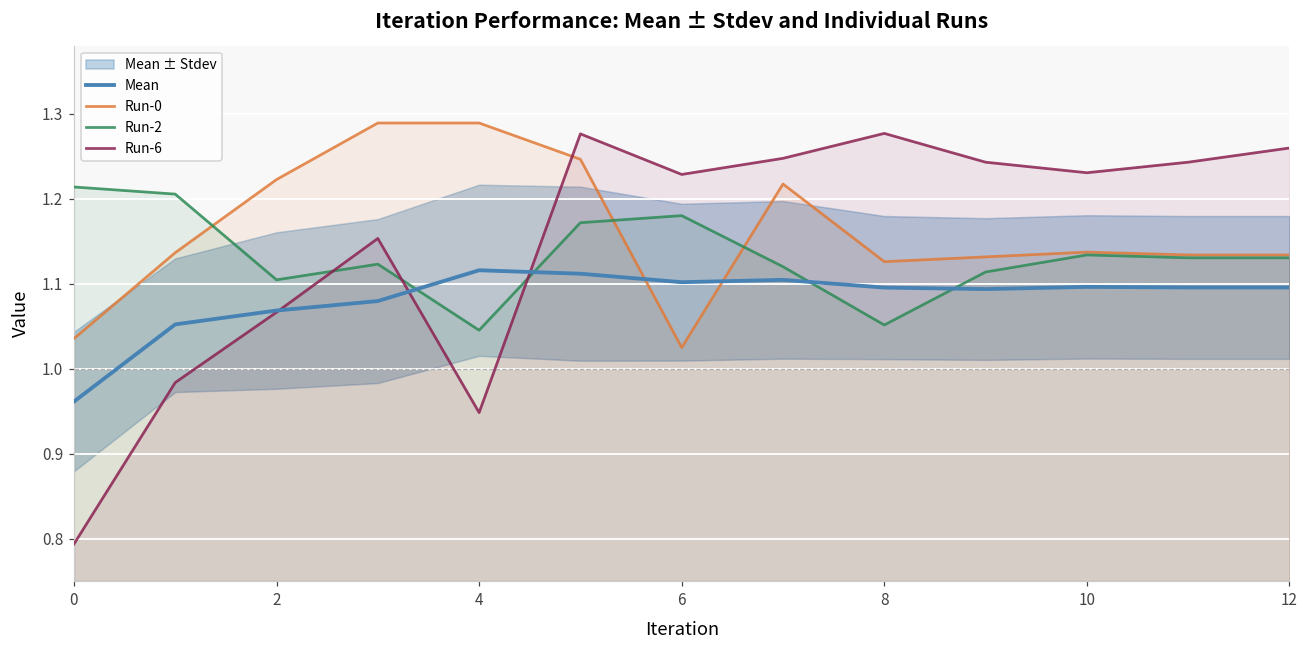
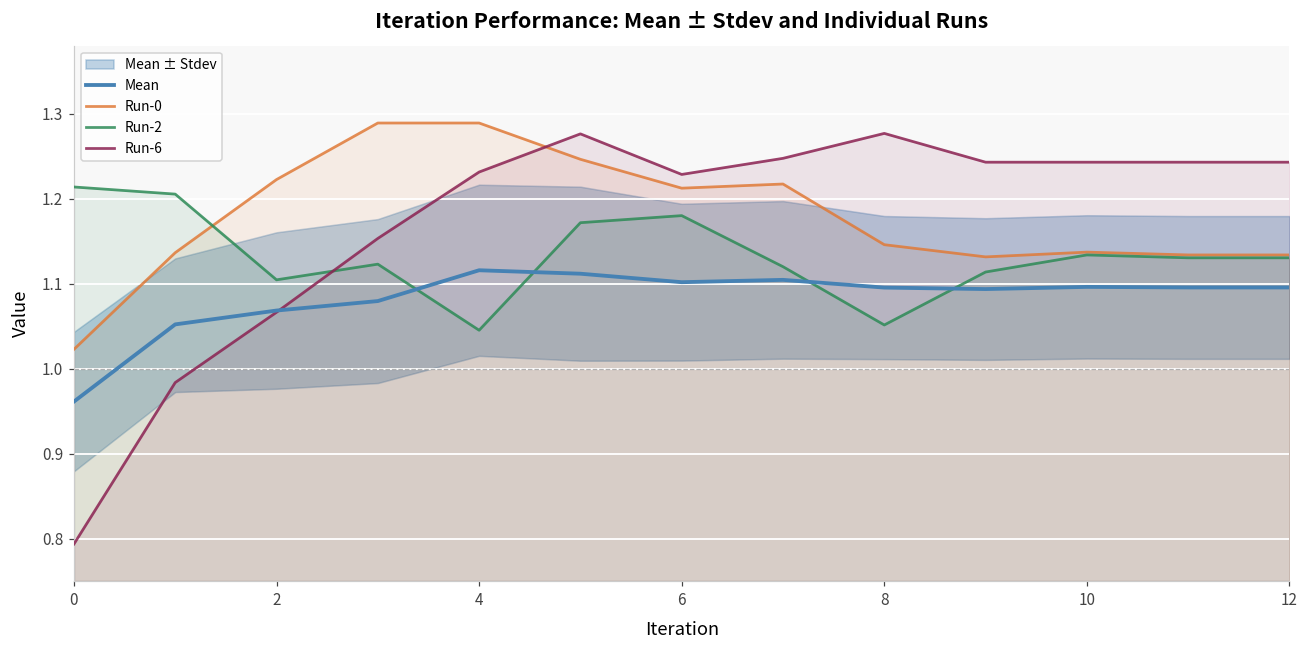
Run-0, 0: 1.04 -> 1.02
Run-6, 4: 0.95 -> 1.23
Run-0, 6: 1.02 -> 1.21
Run-0, 8: 1.13 -> 1.15
Run-6, 10: 1.23 -> 1.24
Run-6, 12: 1.26 -> 1.24
